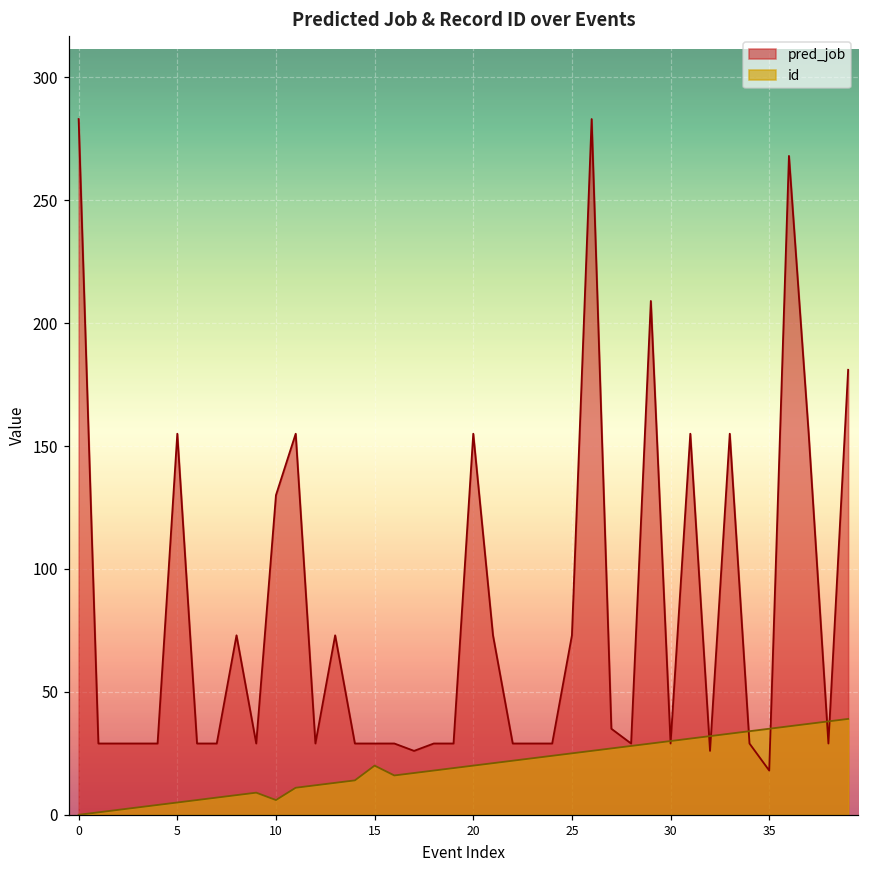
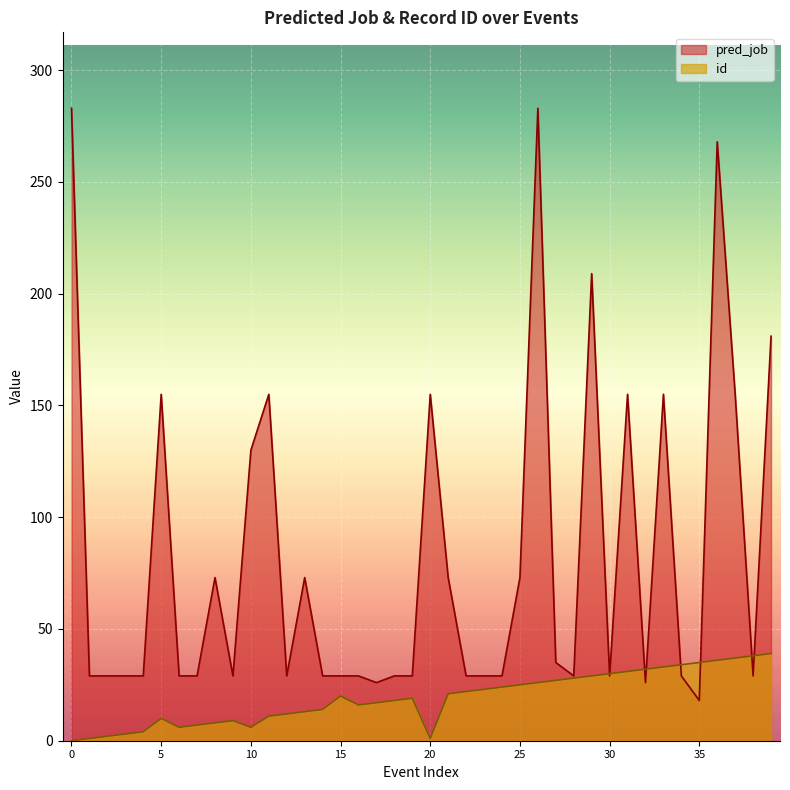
id, 5: 5 -> 10
id, 20: 20 -> 1
